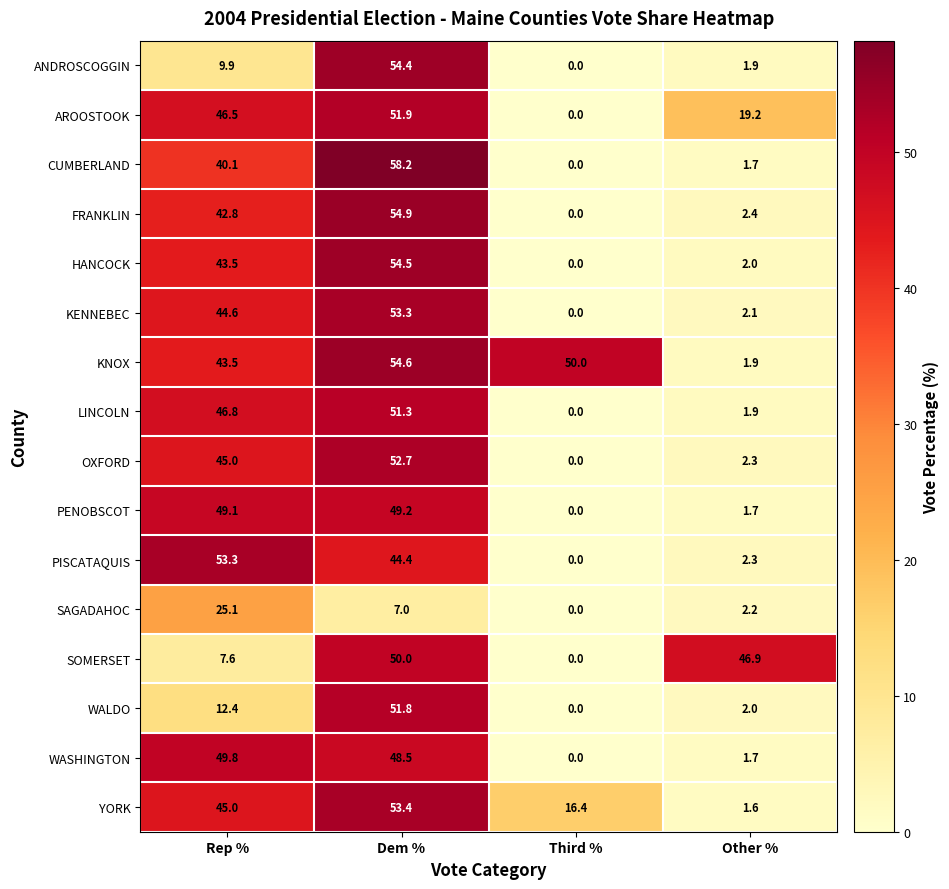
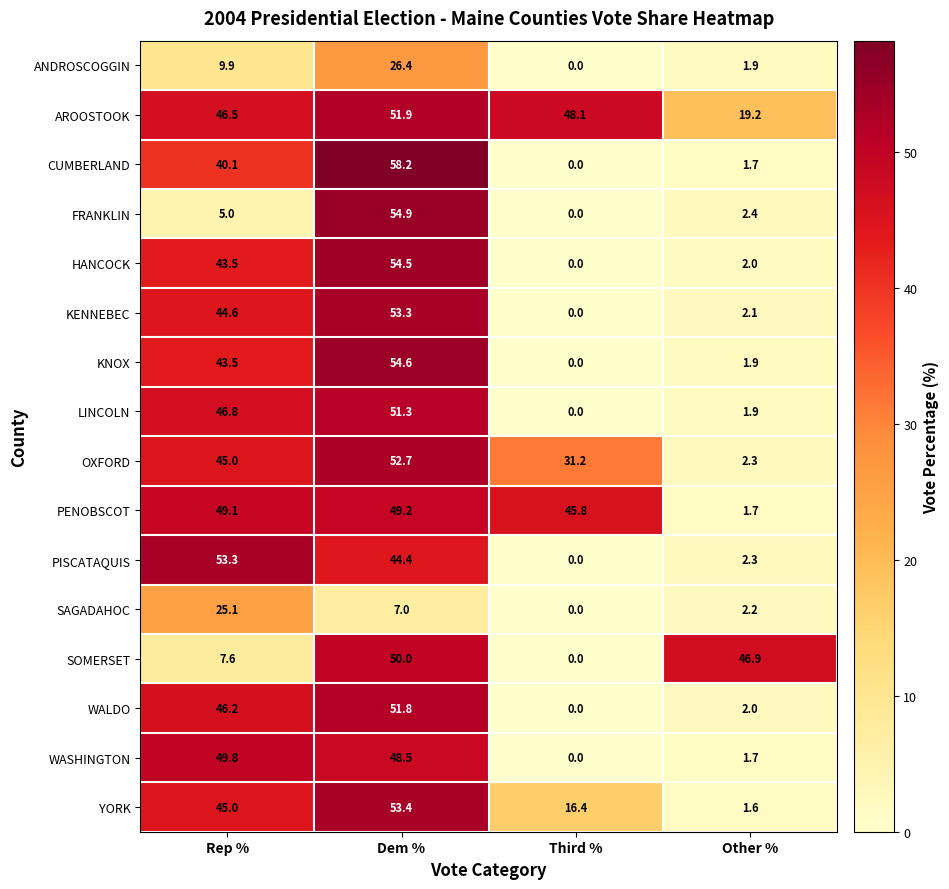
ANDROSCOGGIN, Dem %: 54.4 -> 26.4
AROOSTOOK, Third %: 0.0 -> 48.1
FRANKLIN, Rep %: 42.8 -> 5.0
KNOX, Third %: 50.0 -> 0.0
OXFORD, Third %: 0.0 -> 31.2
PENOBSCOT, Third %: 0.0 -> 45.8
WALDO, Rep %: 12.4 -> 46.2
